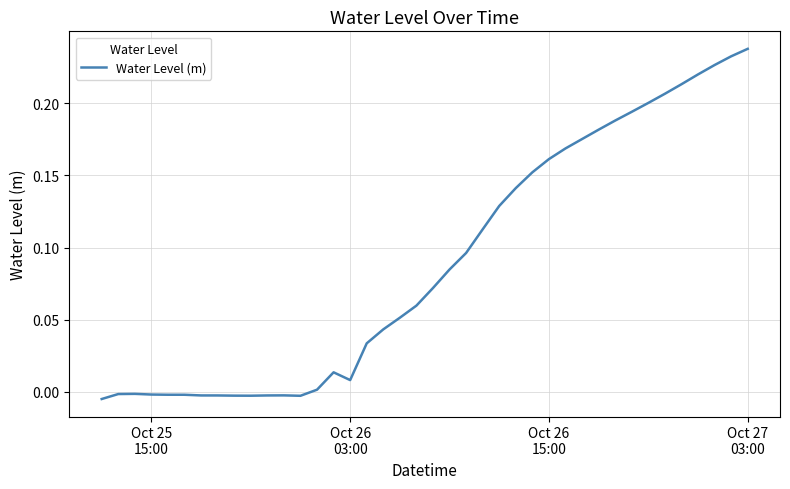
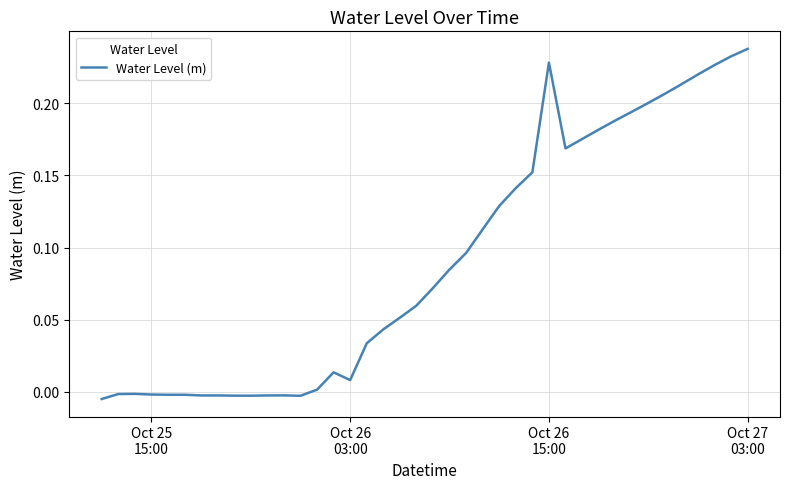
Oct 26 15:00: 0.161 -> 0.228
